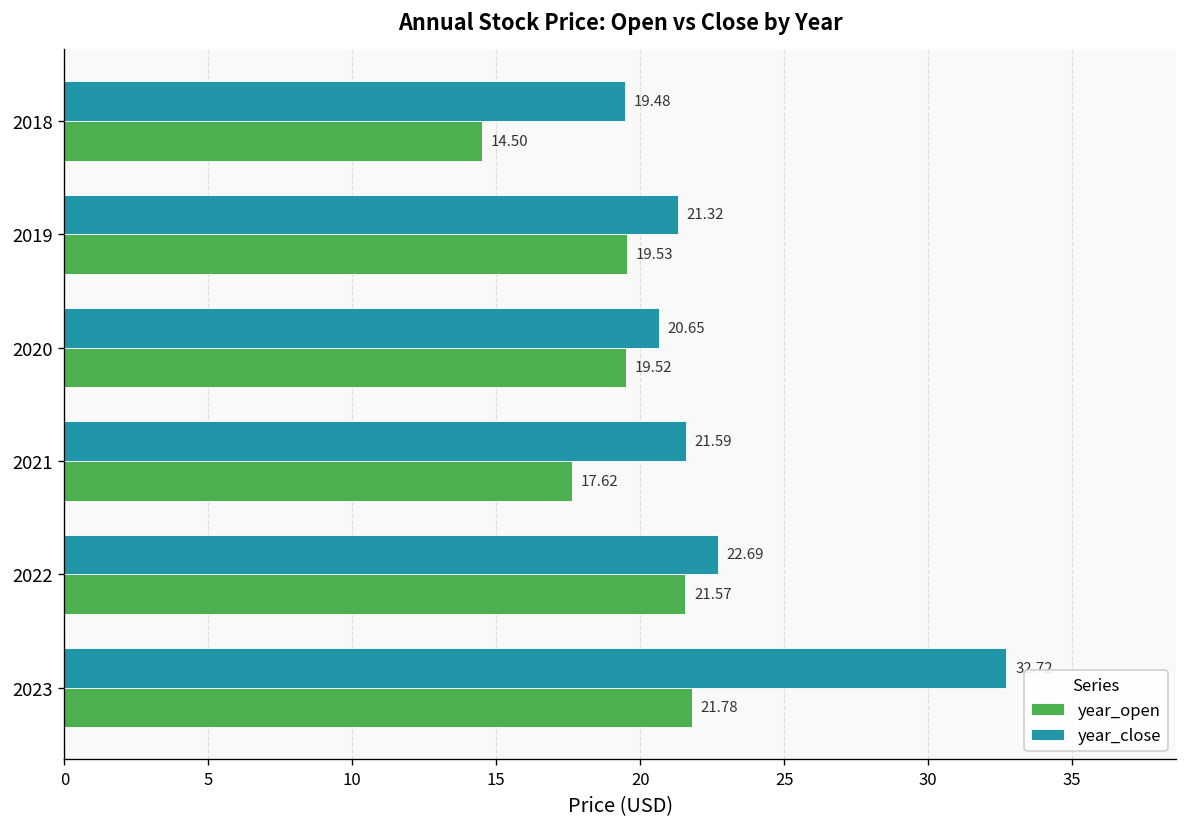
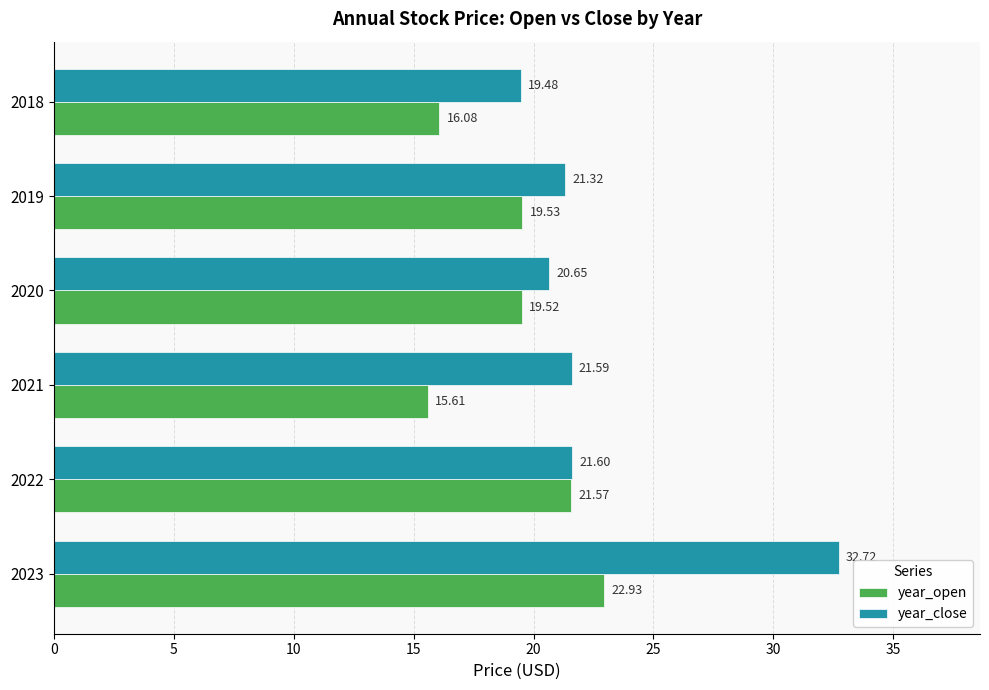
year_open, 2018: 14.50 -> 16.08
year_open, 2021: 17.62 -> 15.61
year_close, 2022: 22.69 -> 21.60
year_open, 2023: 21.78 -> 22.93
